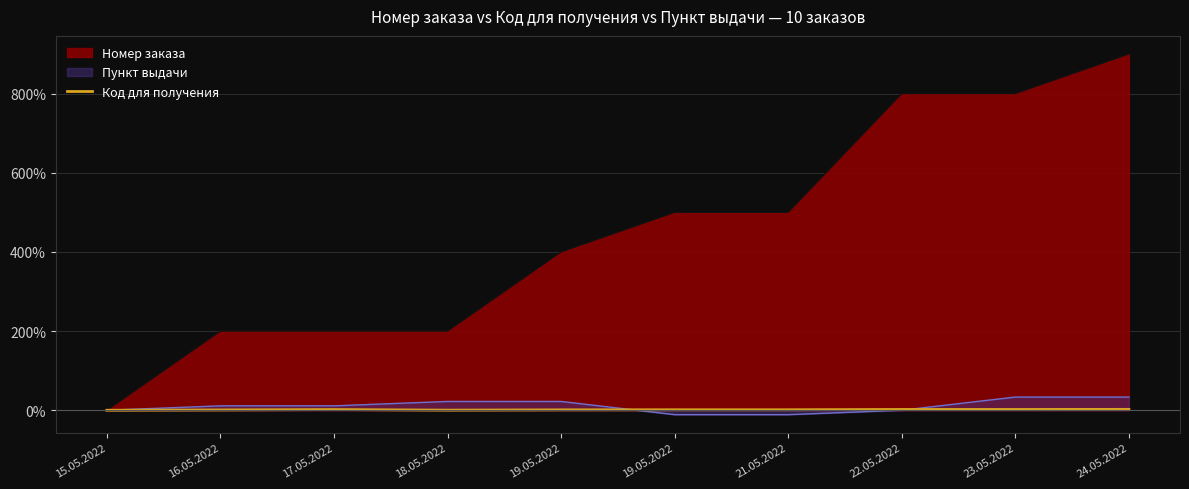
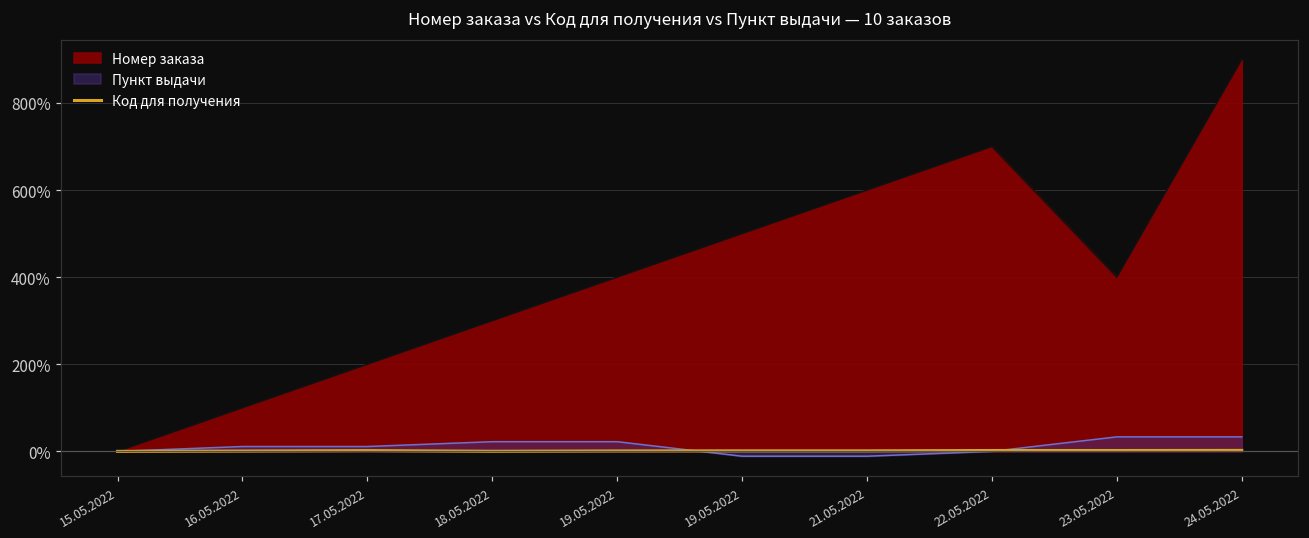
Номер заказа, 16.05.2022: 200% -> 100%
Номер заказа, 18.05.2022: 200% -> 300%
Номер заказа, 21.05.2022: 500% -> 600%
Номер заказа, 22.05.2022: 800% -> 700%
Номер заказа, 23.05.2022: 800% -> 400%
